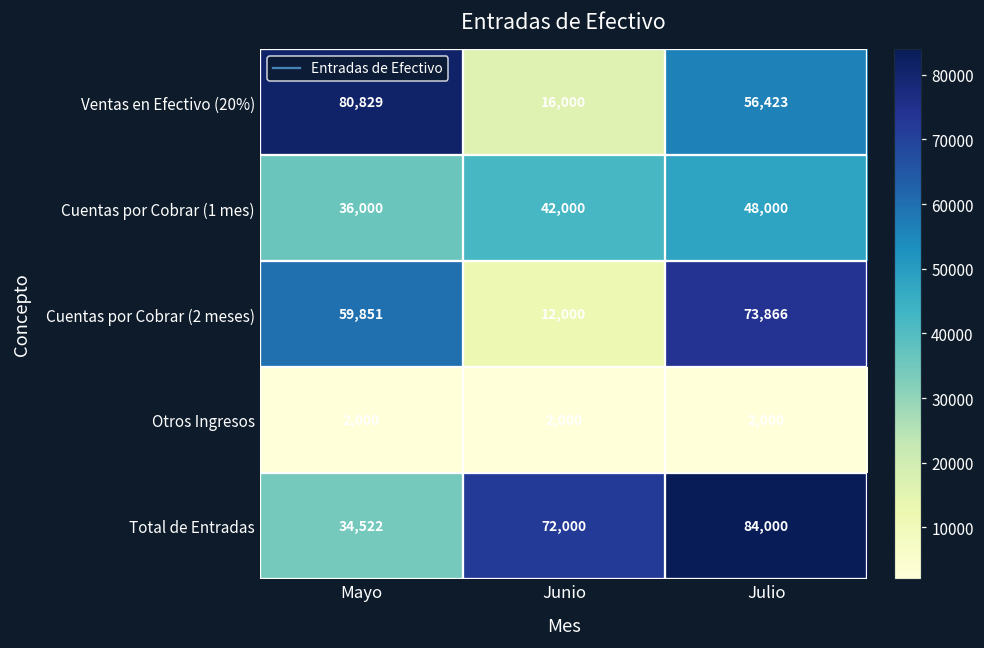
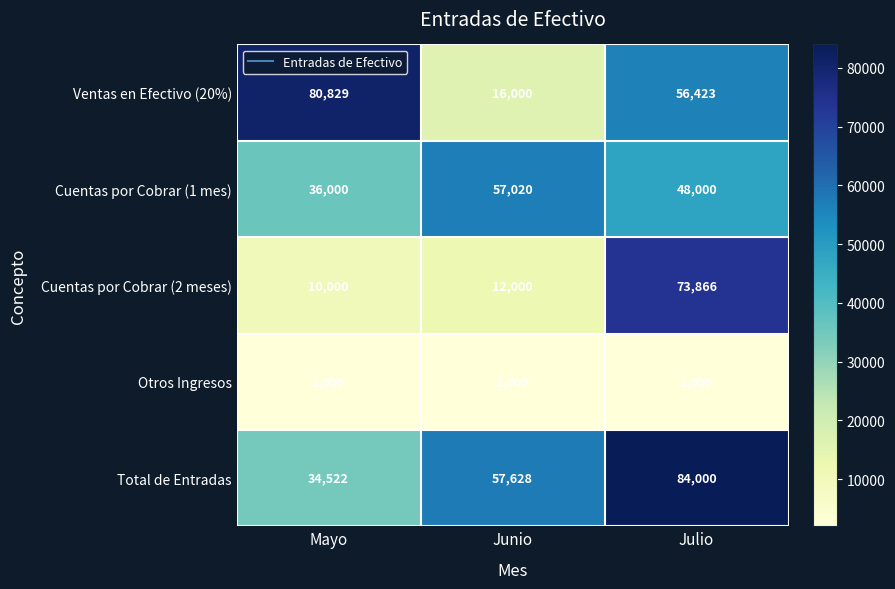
Cuentas por Cobrar (1 mes), Junio: 42,000 -> 57,020
Cuentas por Cobrar (2 meses), Mayo: 59,851 -> 10,000
Total de Entradas, Junio: 72,000 -> 57,628
